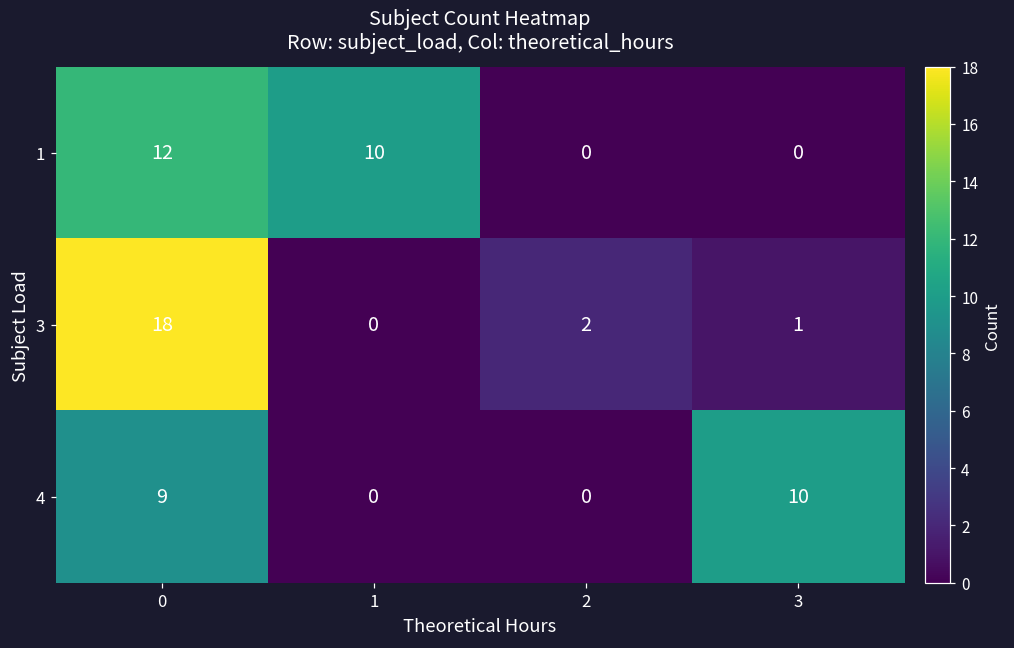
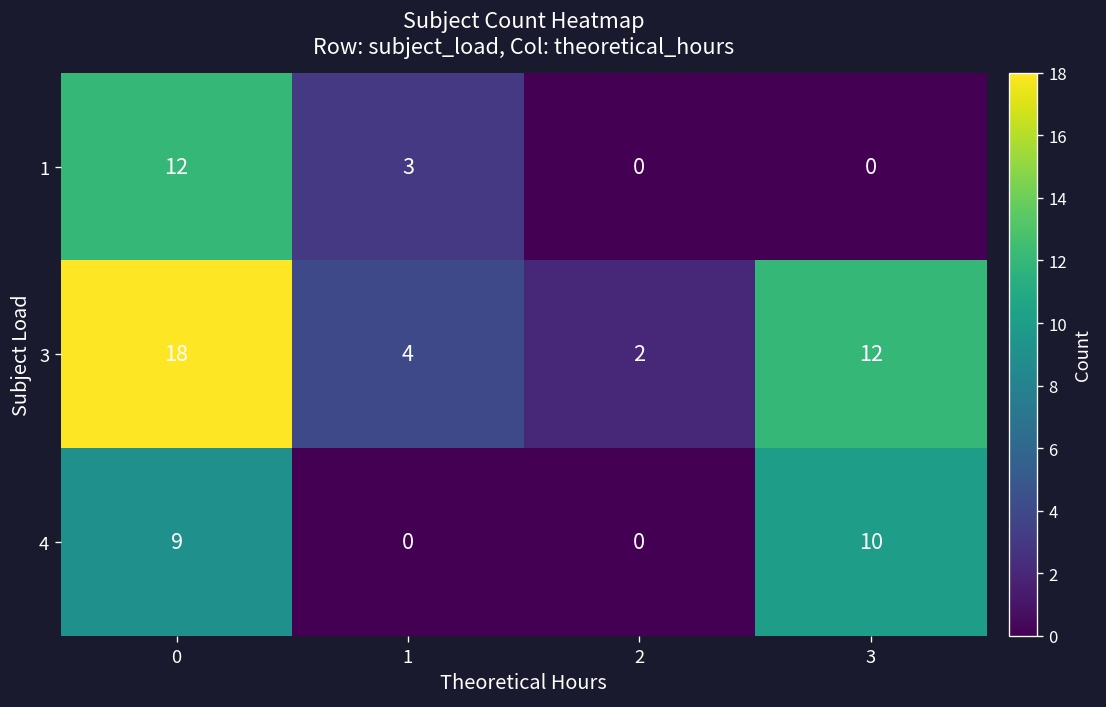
1, 1: 10 -> 3
3, 1: 0 -> 4
3, 3: 1 -> 12
